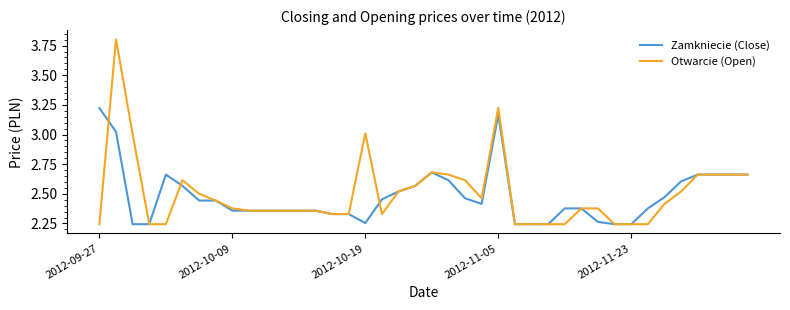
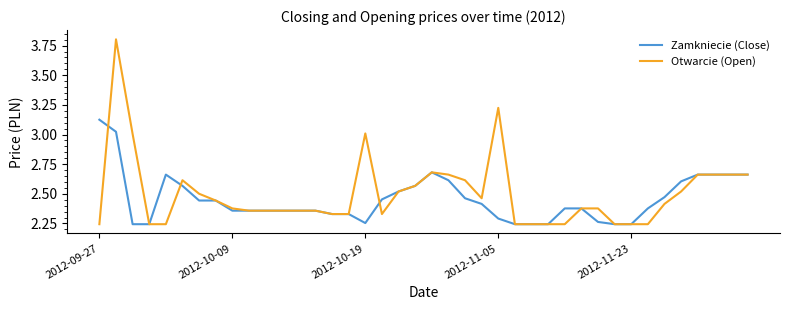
Zamkniecie (Close), 2012-09-27: 3.22 -> 3.13
Zamkniecie (Close), 2012-11-05: 3.17 -> 2.29
